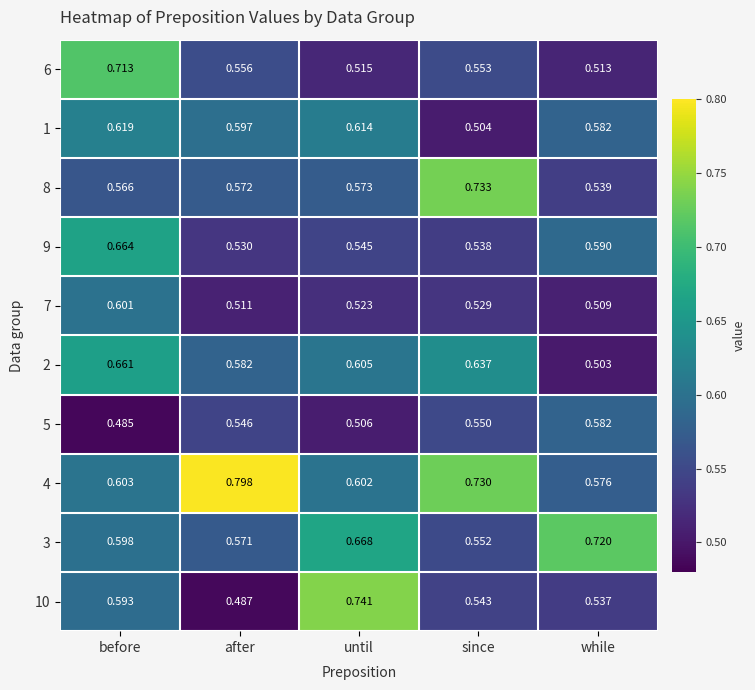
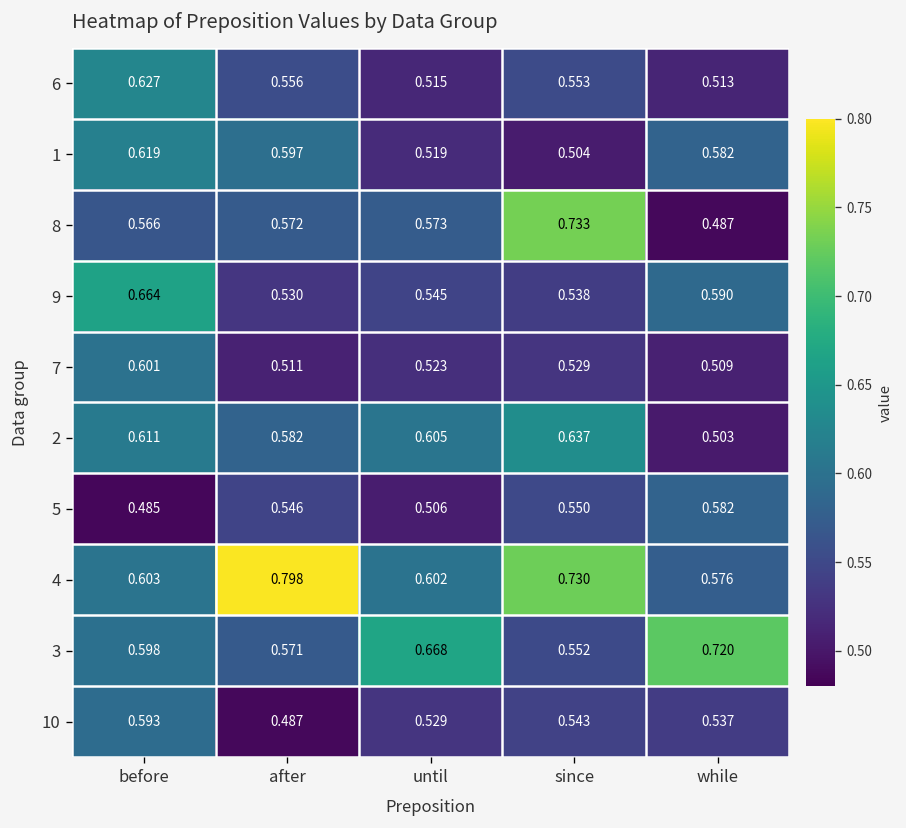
6, before: 0.713 -> 0.627
1, until: 0.614 -> 0.519
8, while: 0.539 -> 0.487
2, before: 0.661 -> 0.611
10, until: 0.741 -> 0.529
